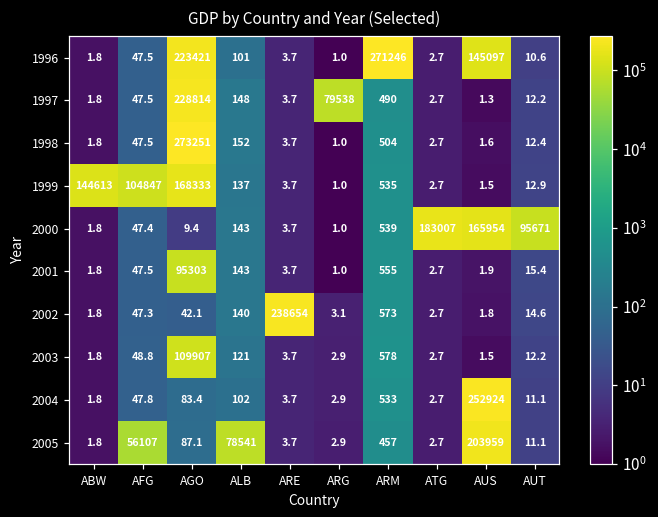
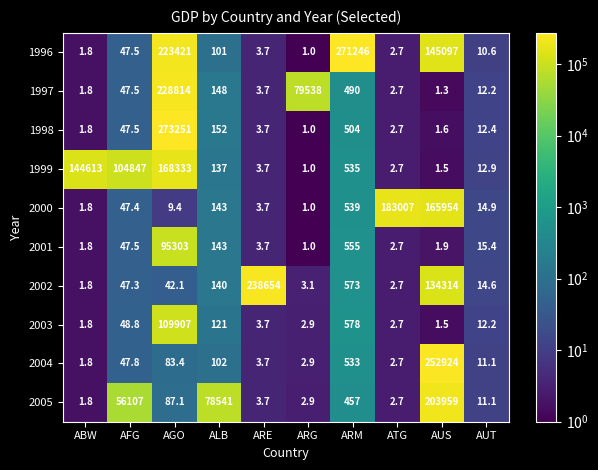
2000, AUT: 95671 -> 14.9
2002, AUS: 1.8 -> 134314
